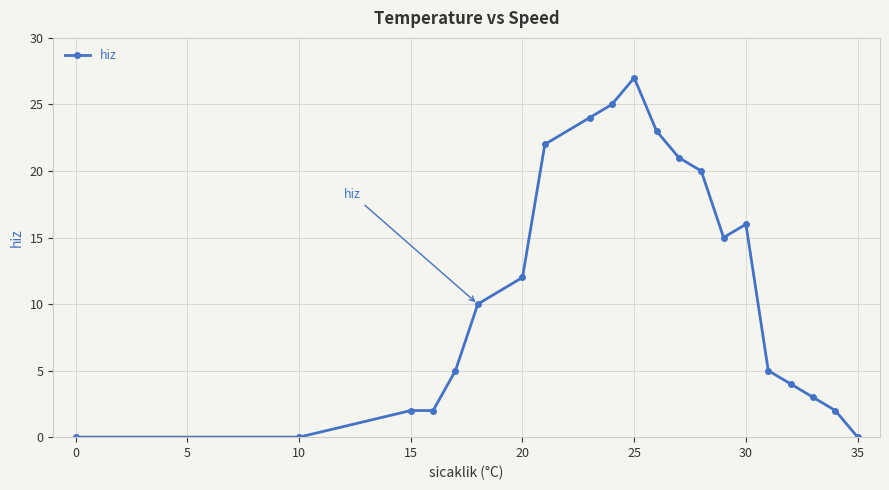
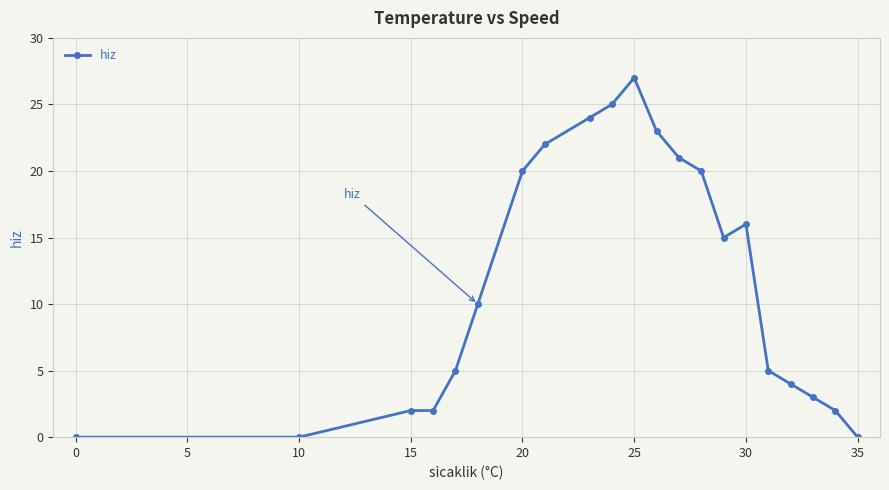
20: 12 -> 20
